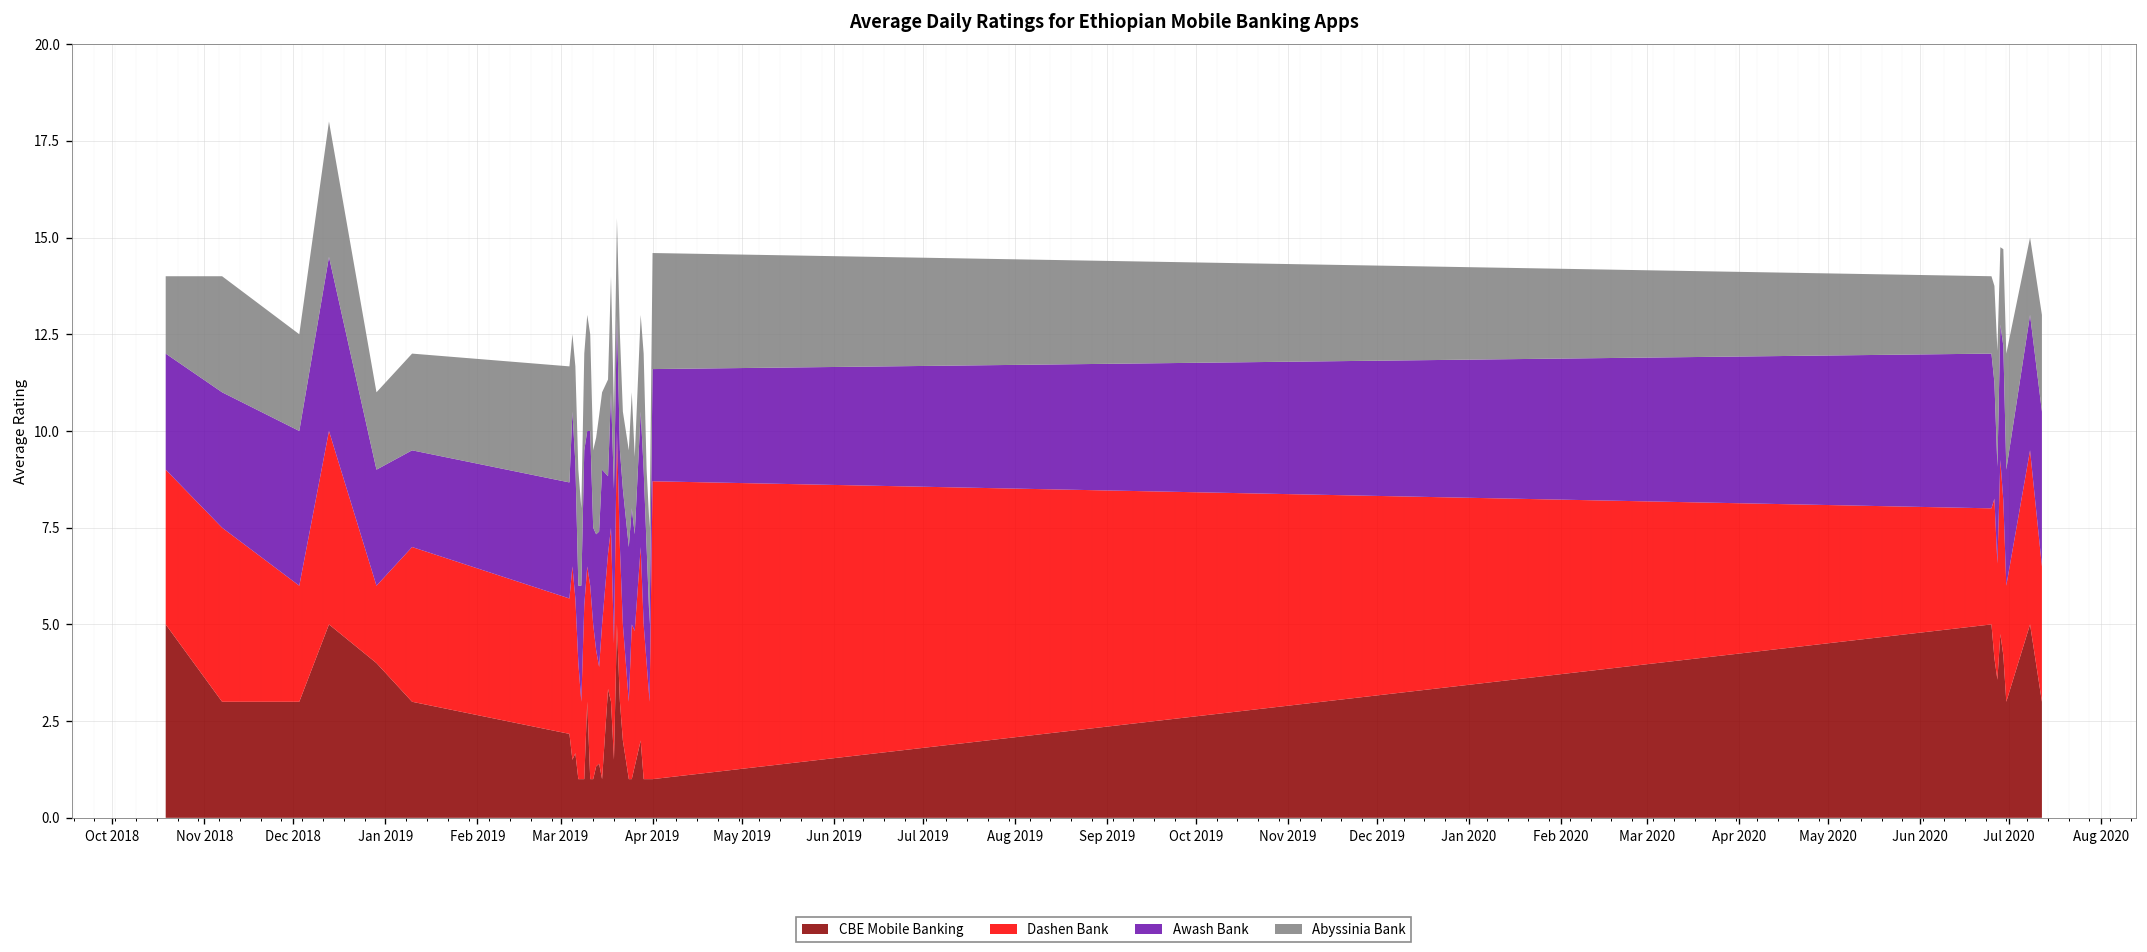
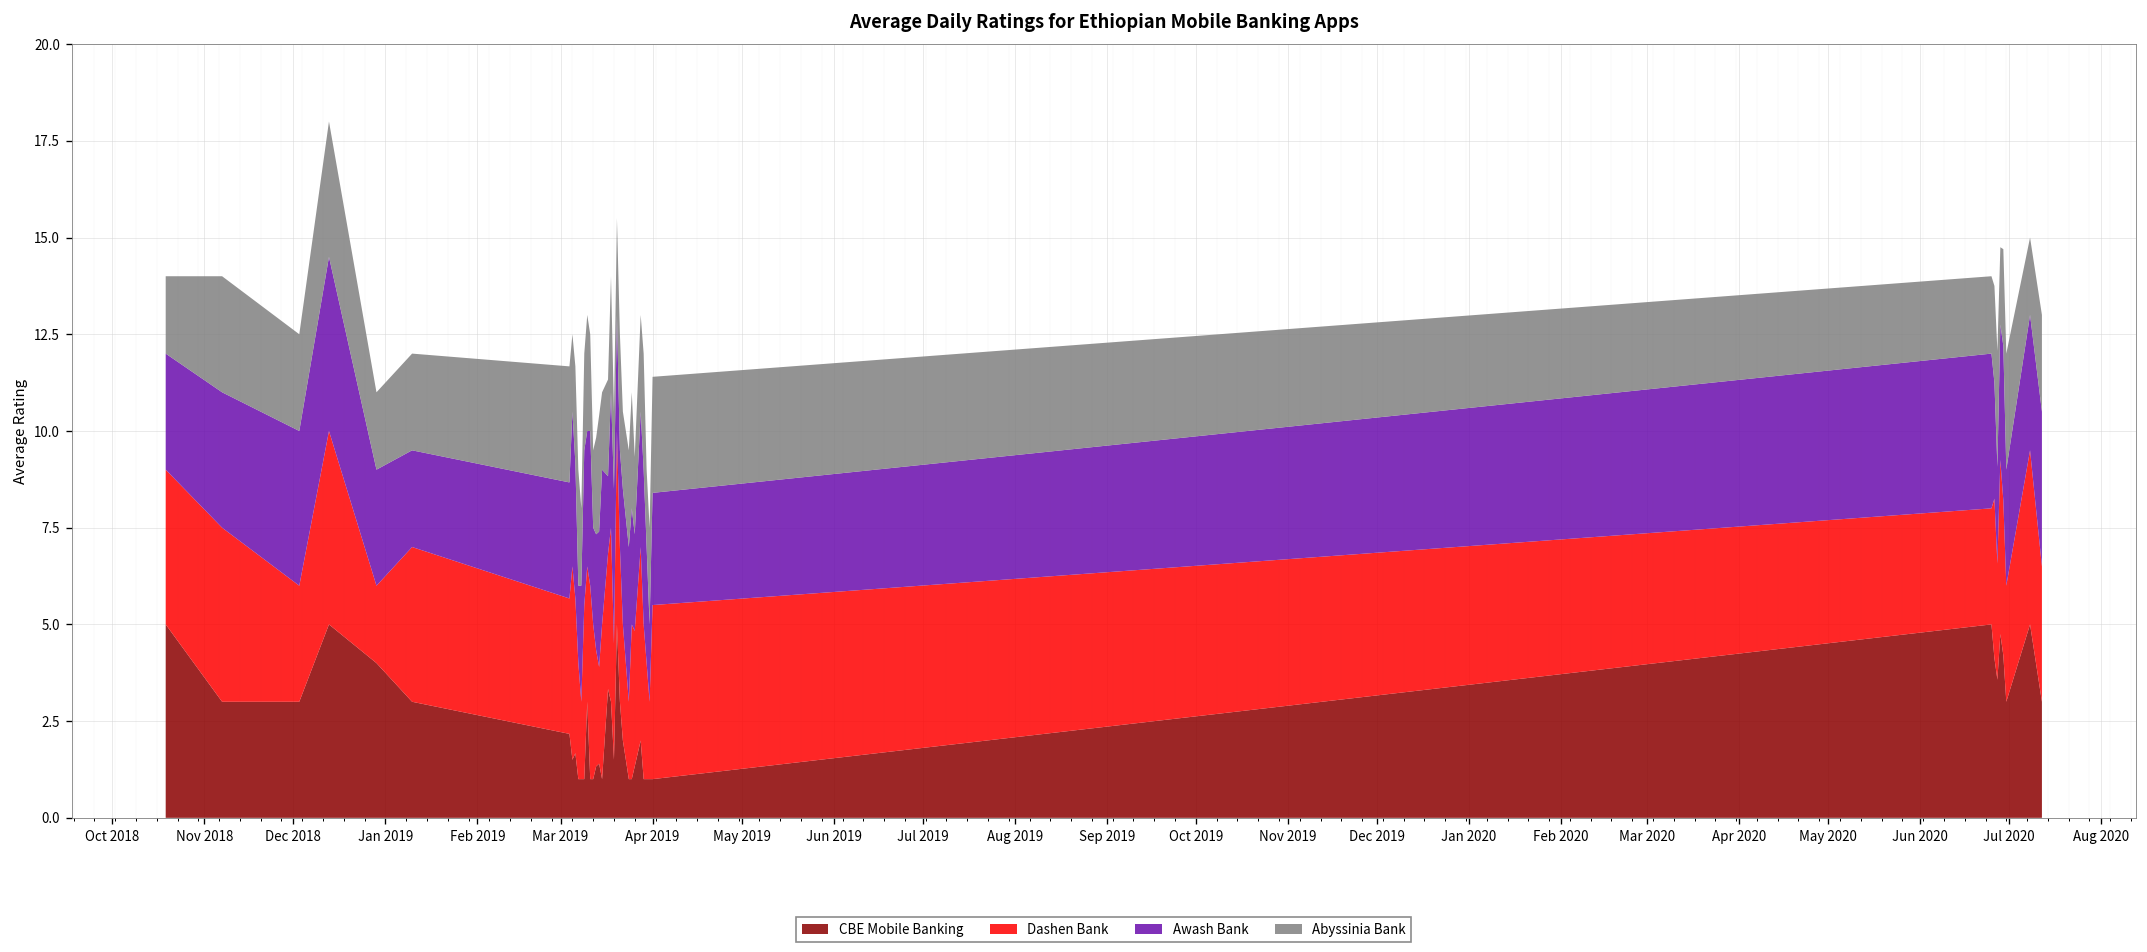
Dashen Bank, Apr 2019: 7.7 -> 4.5
